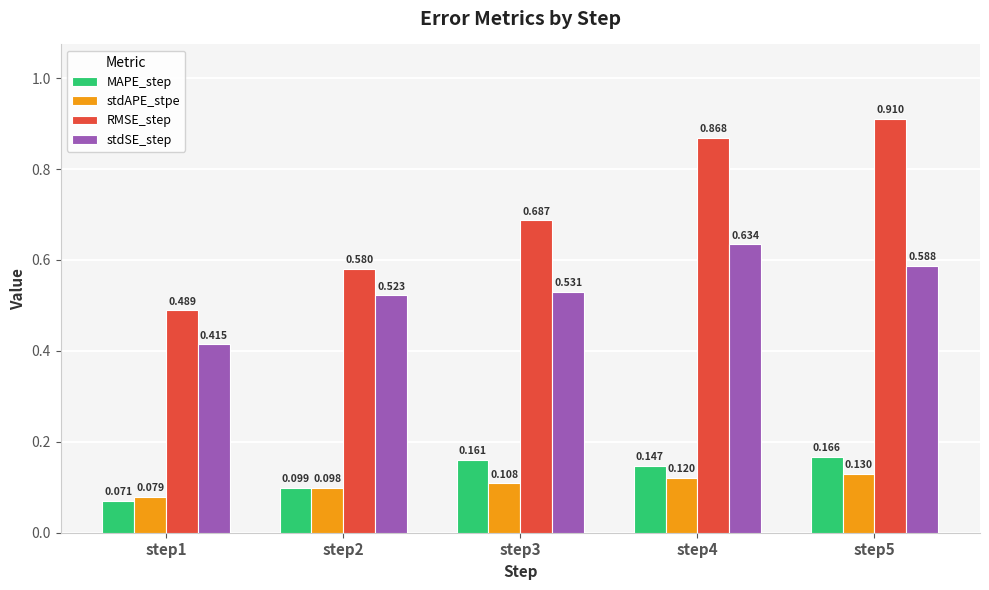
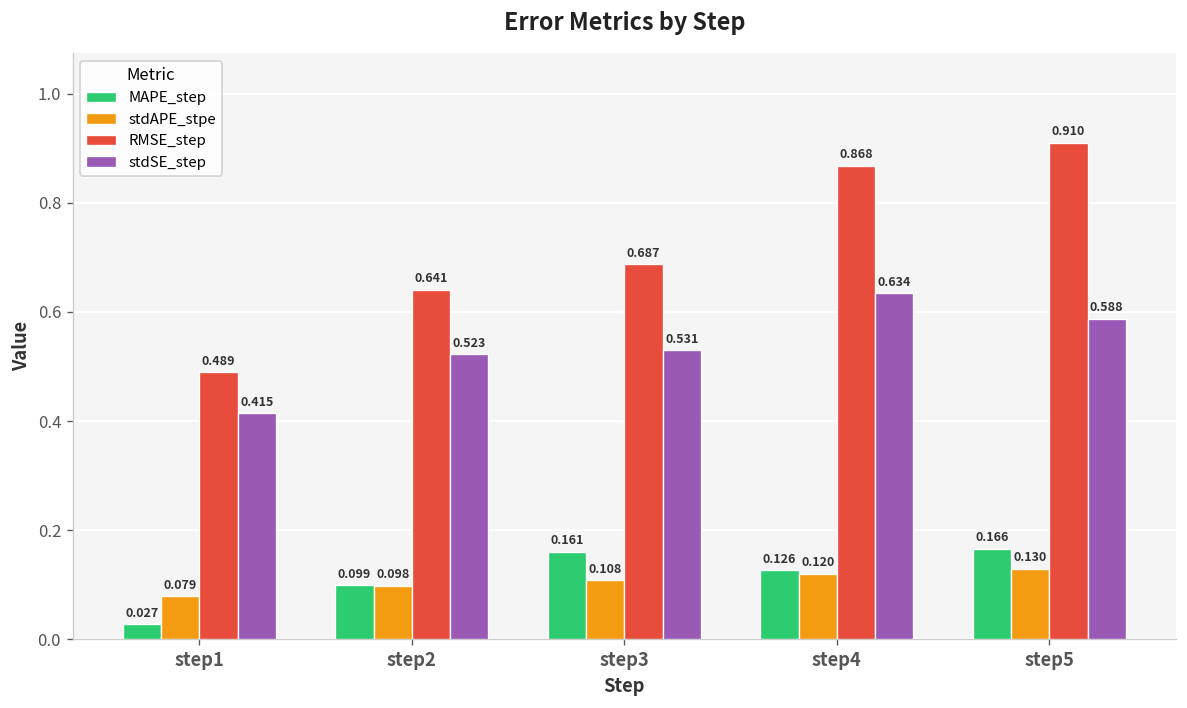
MAPE_step, step1: 0.071 -> 0.027
RMSE_step, step2: 0.580 -> 0.641
MAPE_step, step4: 0.147 -> 0.126
